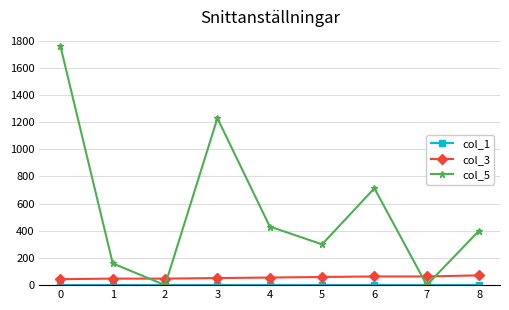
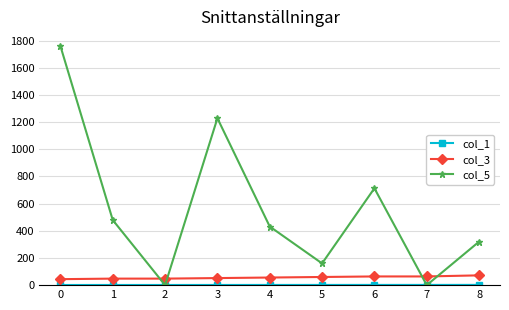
col_5, 1: 160 -> 480
col_5, 5: 300 -> 160
col_5, 8: 400 -> 320
